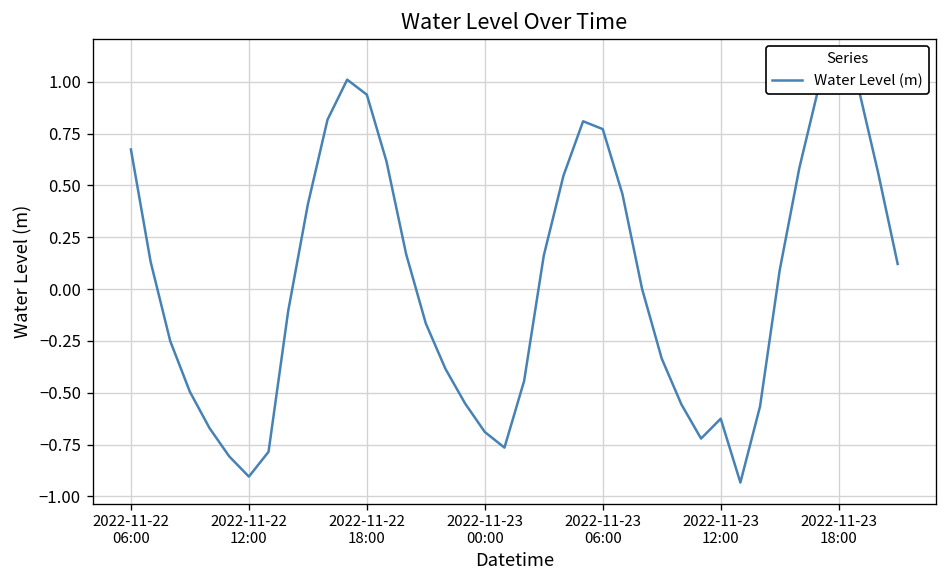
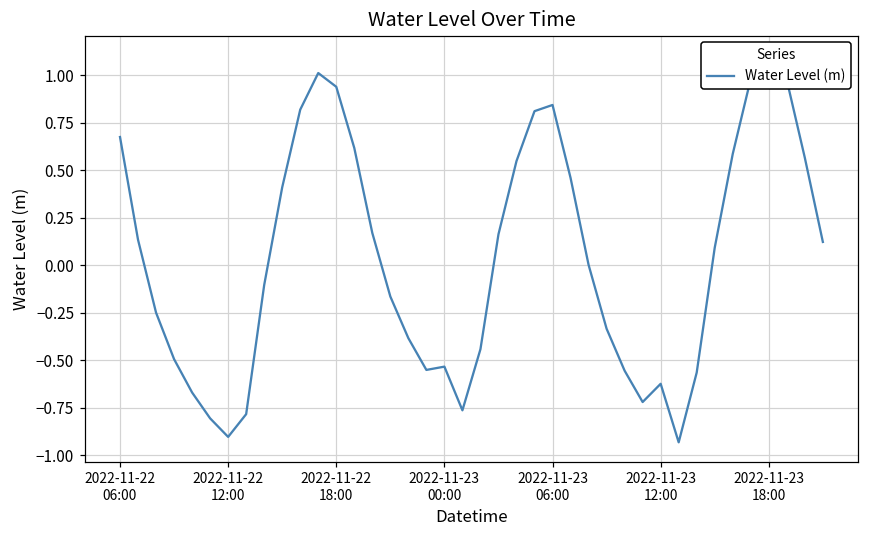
2022-11-23 00:00: -0.69 -> -0.53
2022-11-23 06:00: 0.77 -> 0.84
